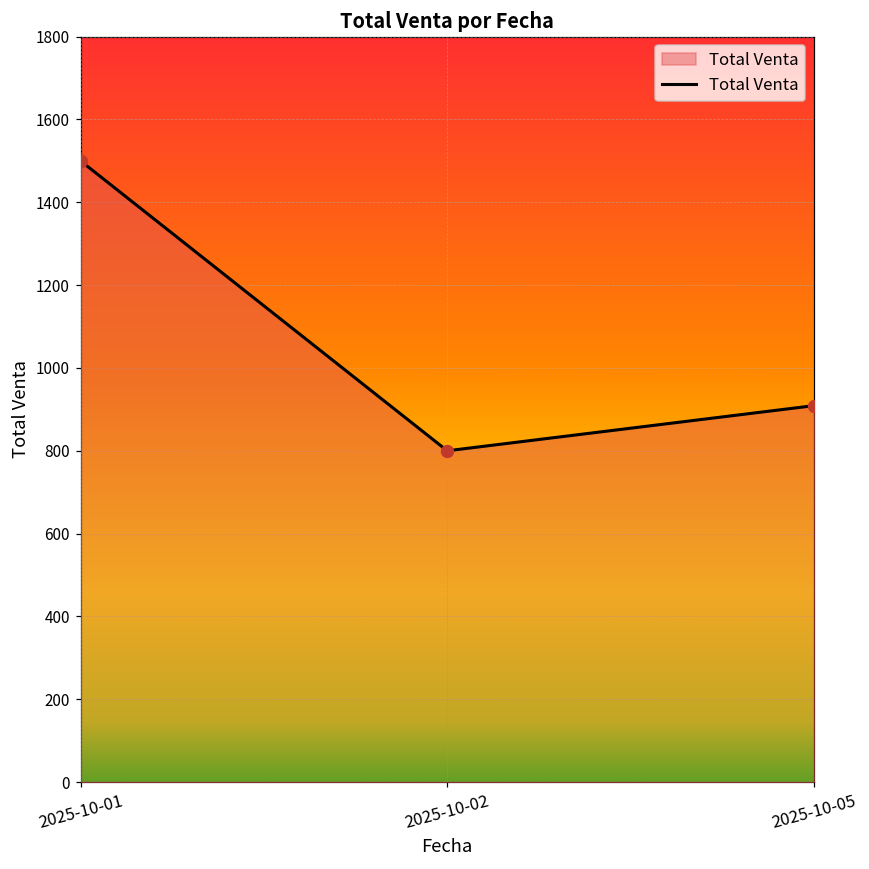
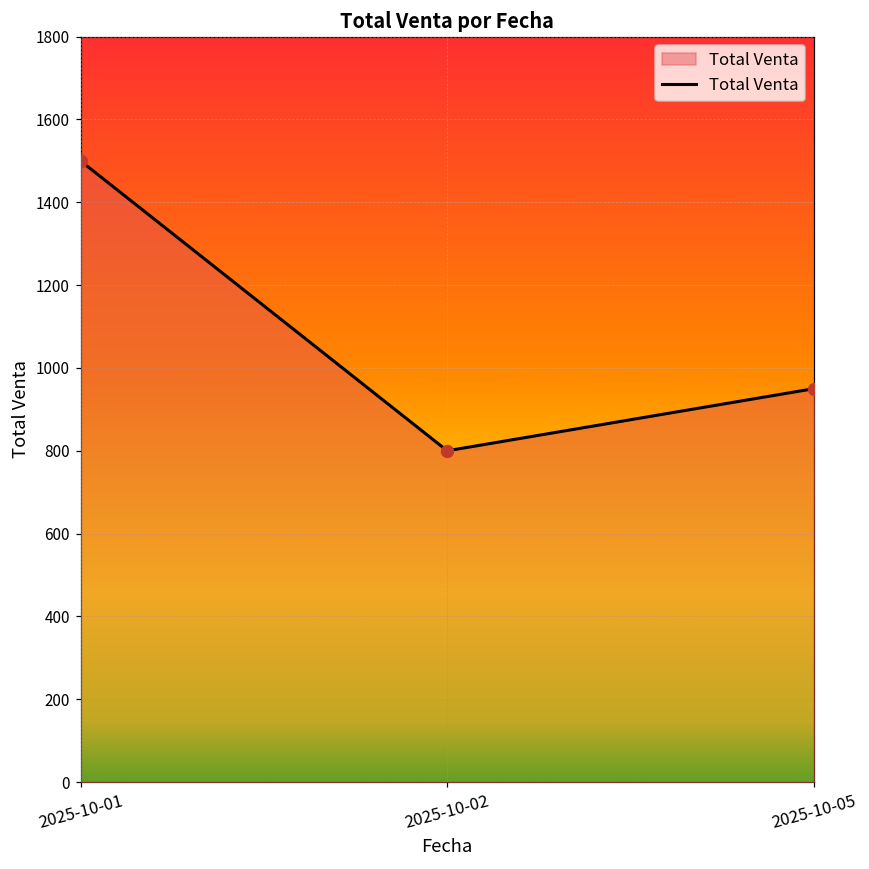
2025-10-05: 910 -> 950
